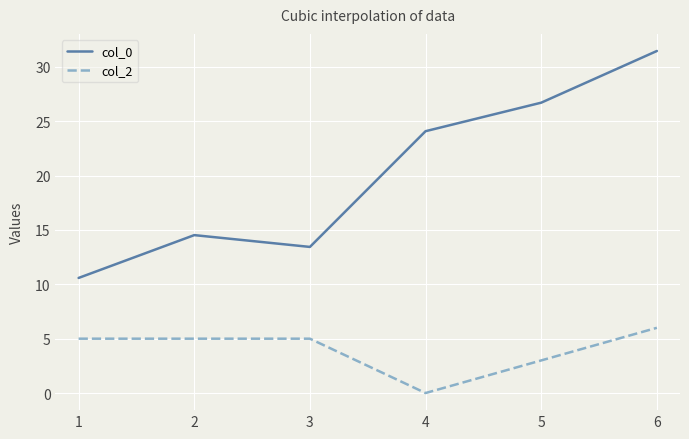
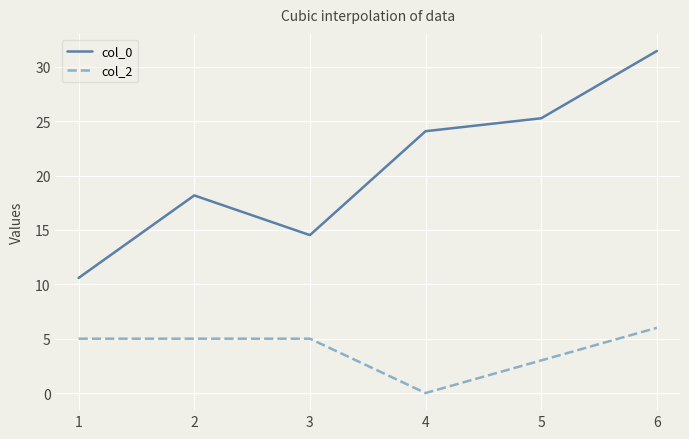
col_0, 2: 14.5 -> 18.2
col_0, 3: 13.4 -> 14.5
col_0, 5: 26.7 -> 25.3
